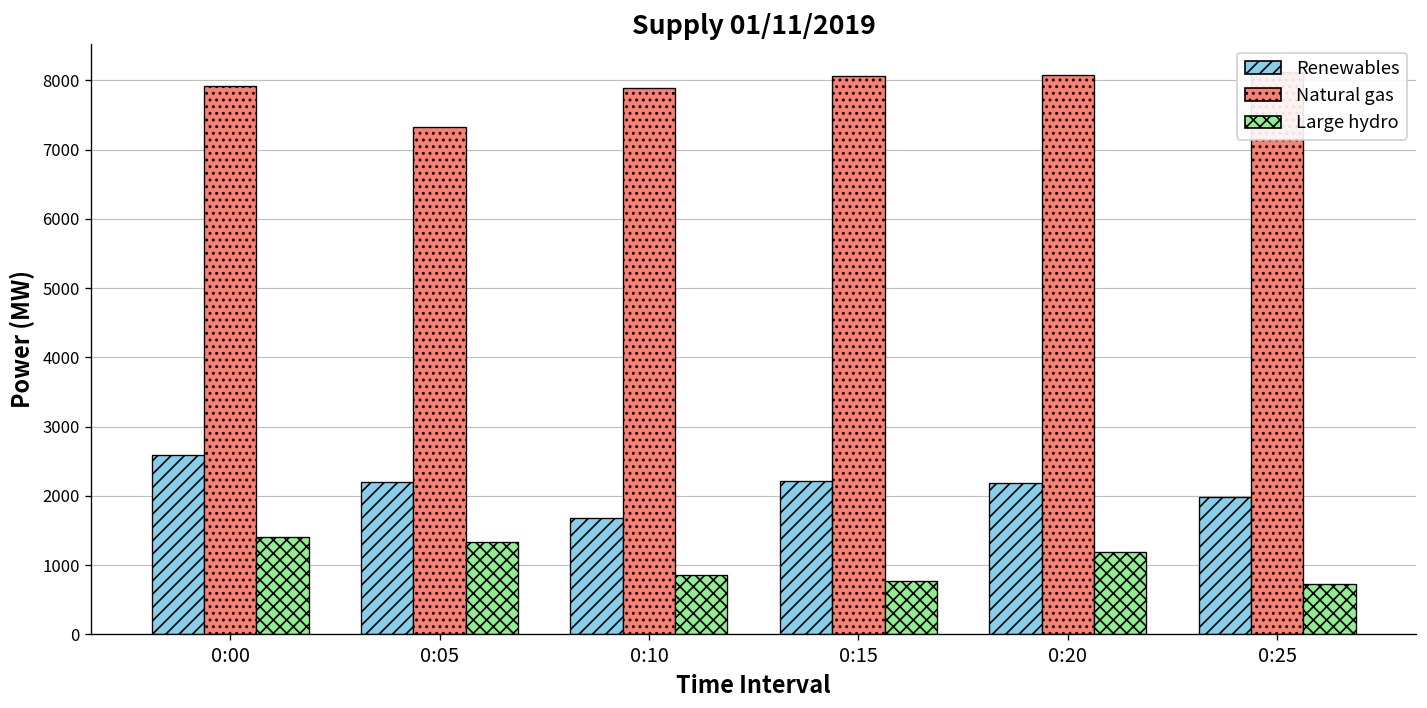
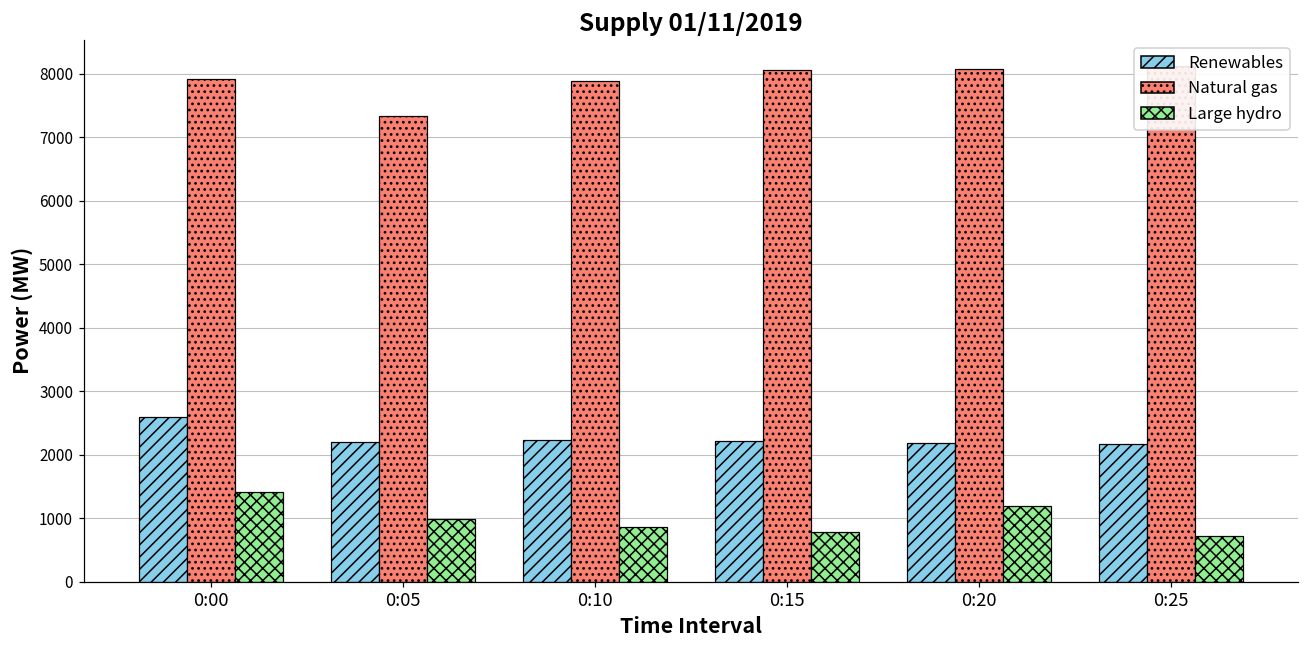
Large hydro, 0:05: 1300 -> 1000
Renewables, 0:10: 1700 -> 2200
Renewables, 0:25: 2000 -> 2200
